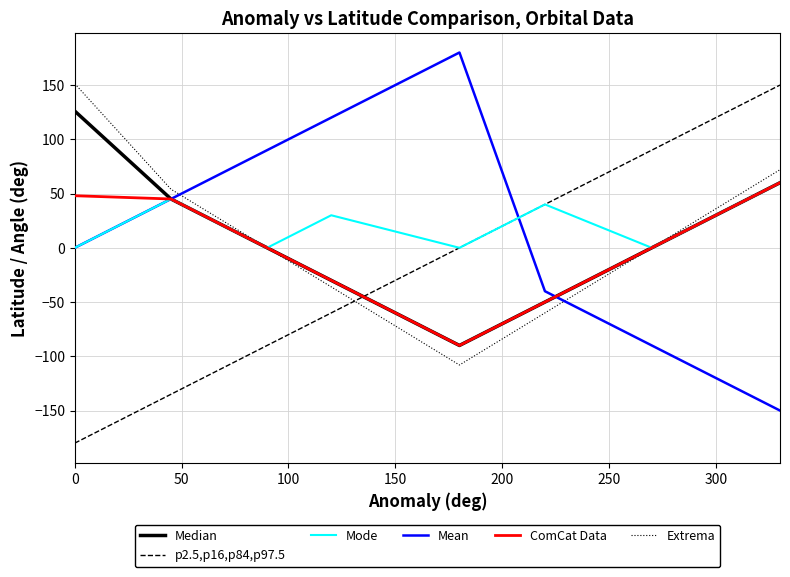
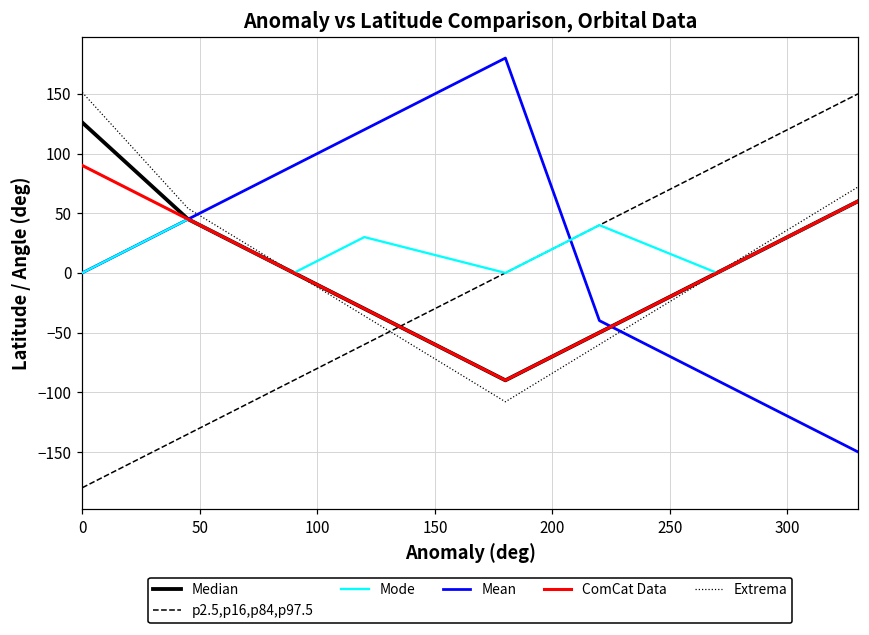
ComCat Data, 0: 48 -> 90
